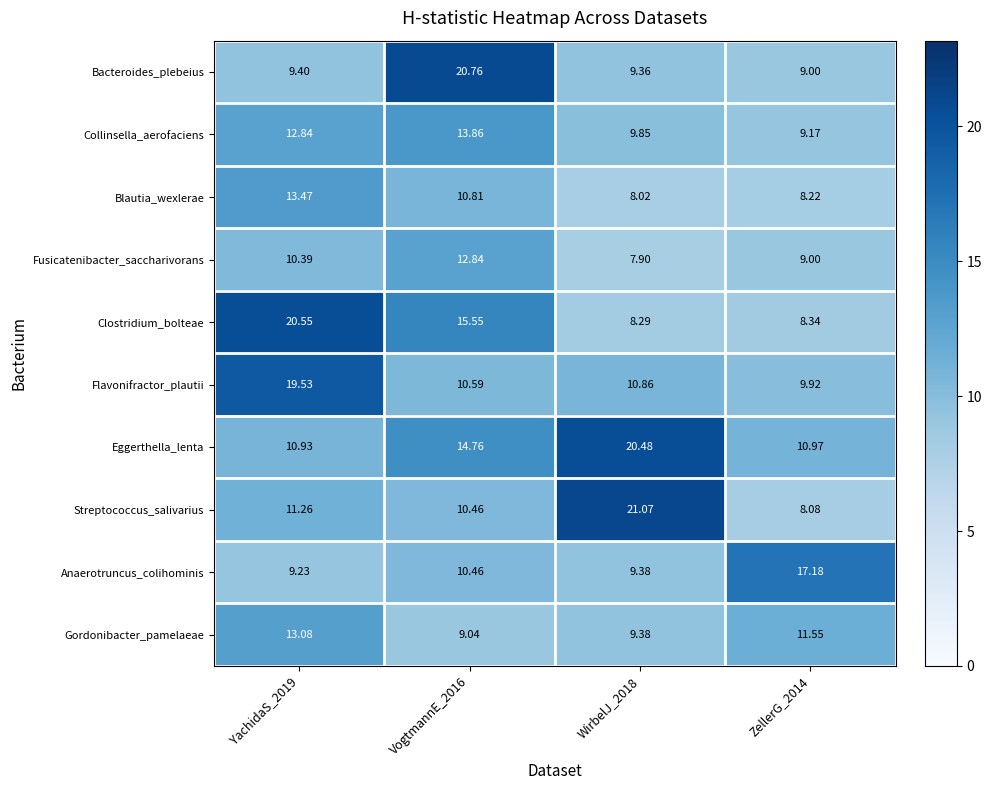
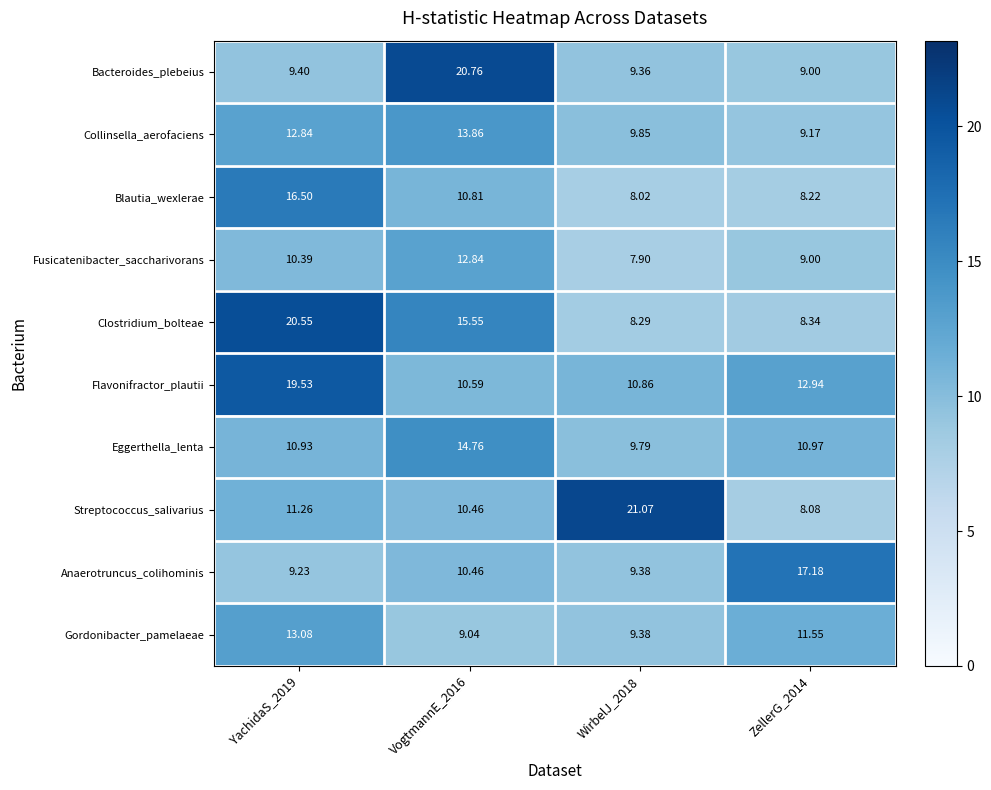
Blautia_wexlerae, YachidaS_2019: 13.47 -> 16.50
Flavonifractor_plautii, ZellerG_2014: 9.92 -> 12.94
Eggerthella_lenta, WirbelJ_2018: 20.48 -> 9.79
